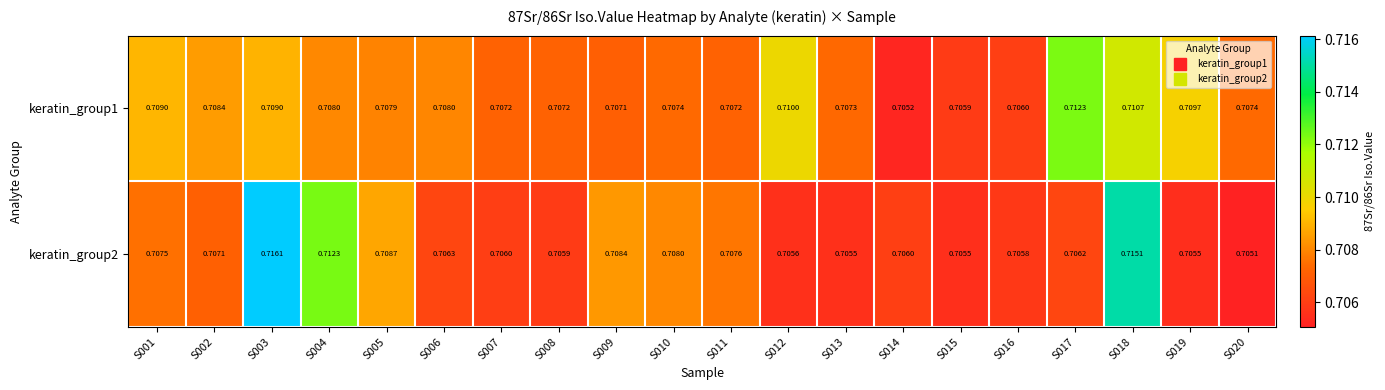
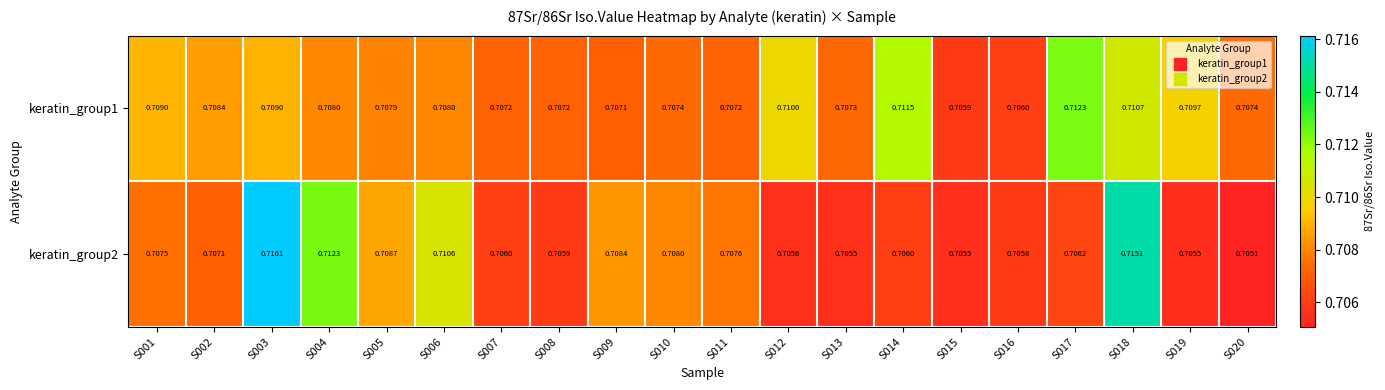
keratin_group1, S014: 0.7052 -> 0.7115
keratin_group2, S006: 0.7063 -> 0.7106
